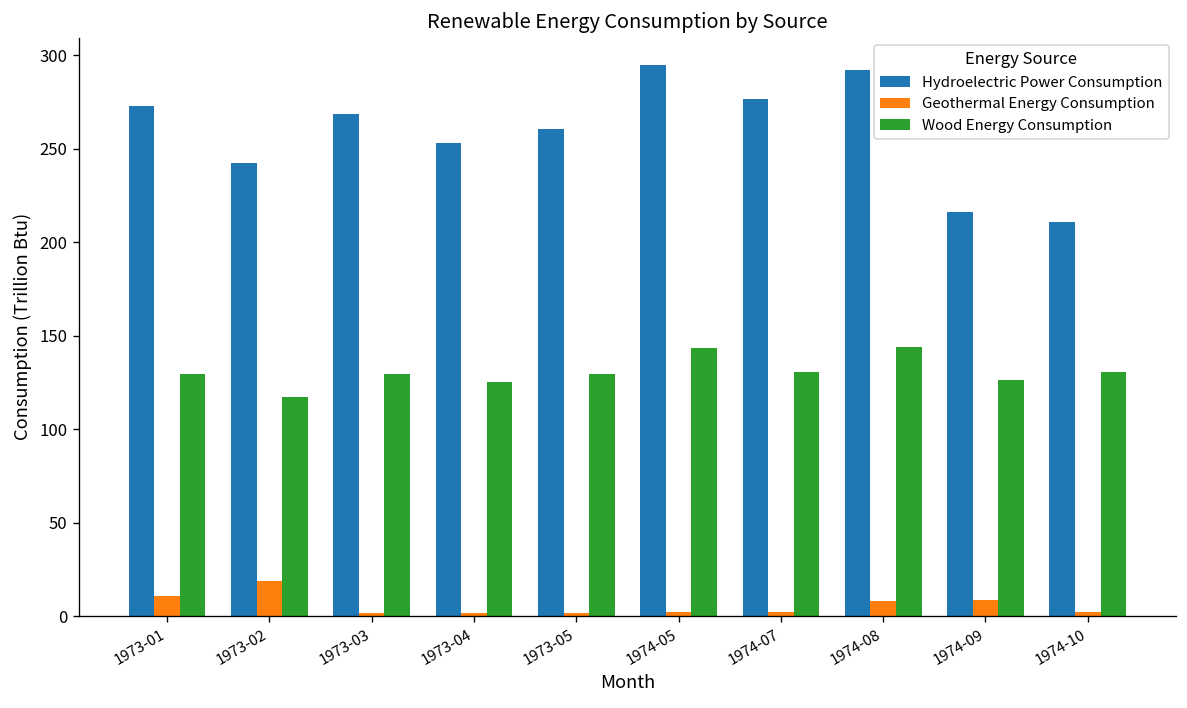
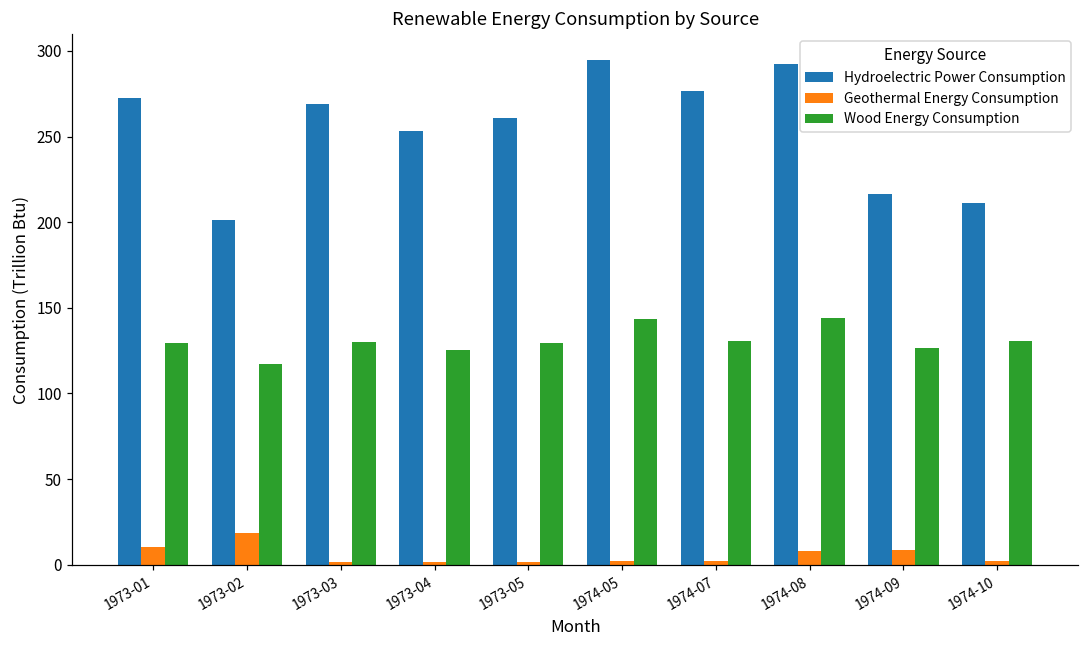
Hydroelectric Power Consumption, 1973-02: 242 -> 201
